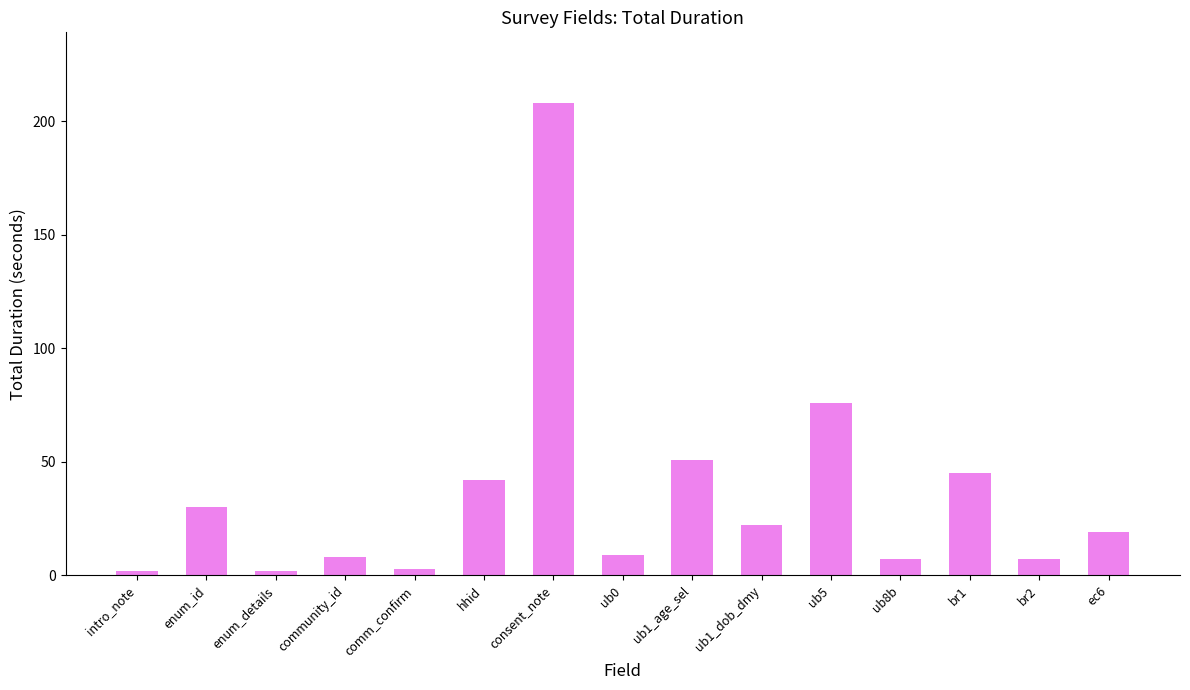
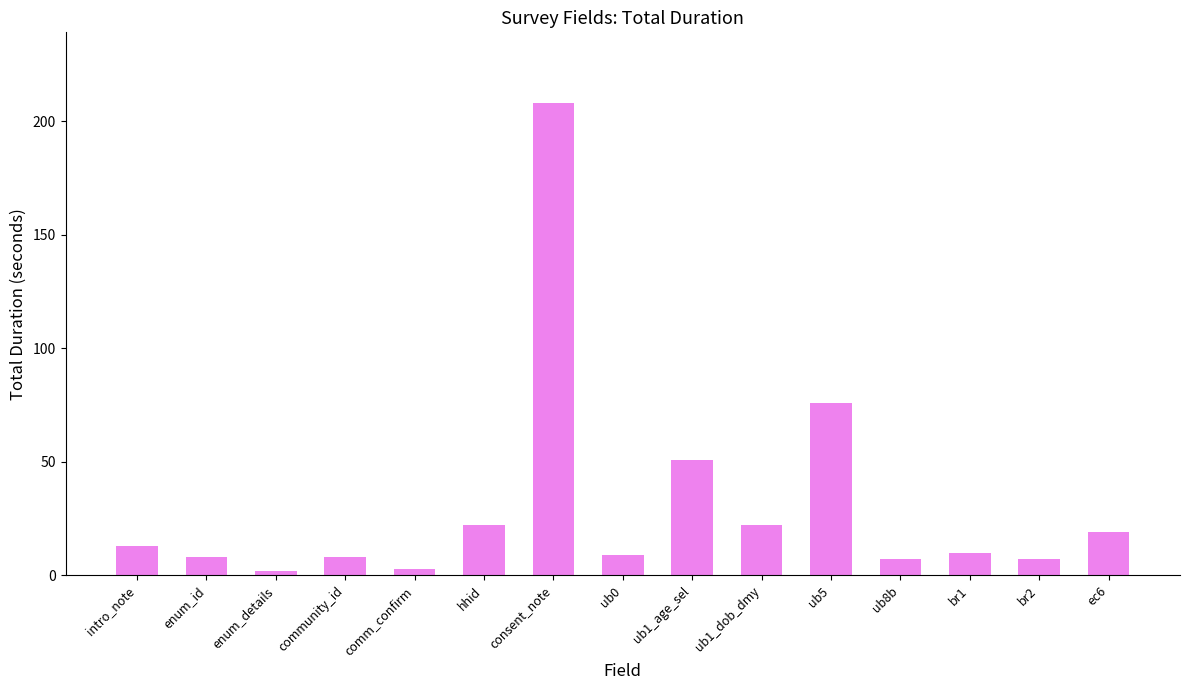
intro_note: 2 -> 13
enum_id: 30 -> 8
hhid: 42 -> 22
br1: 45 -> 10
